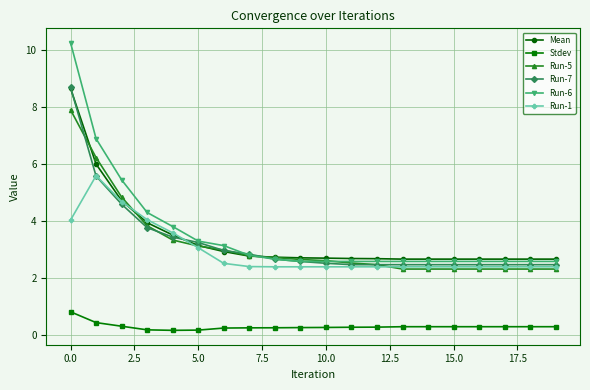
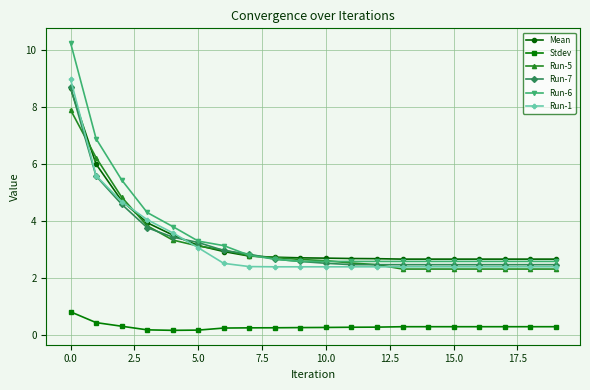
Run-1, 0.0: 4.0 -> 9.0
